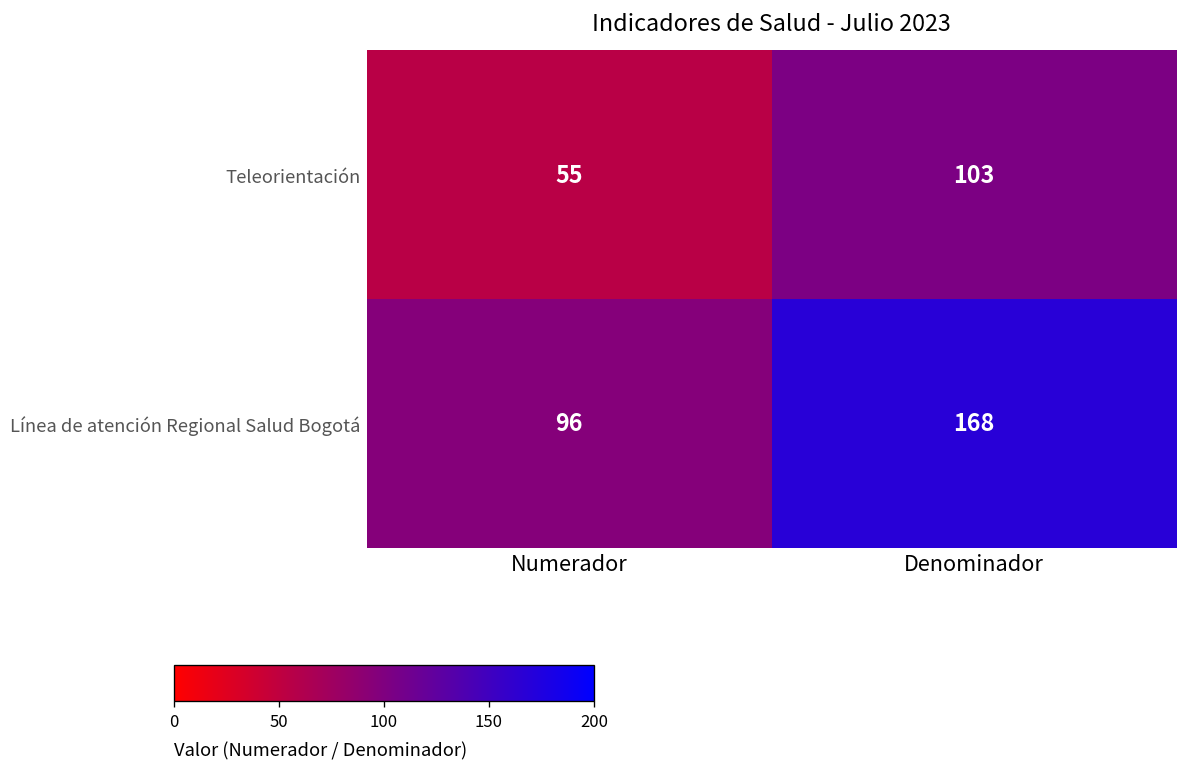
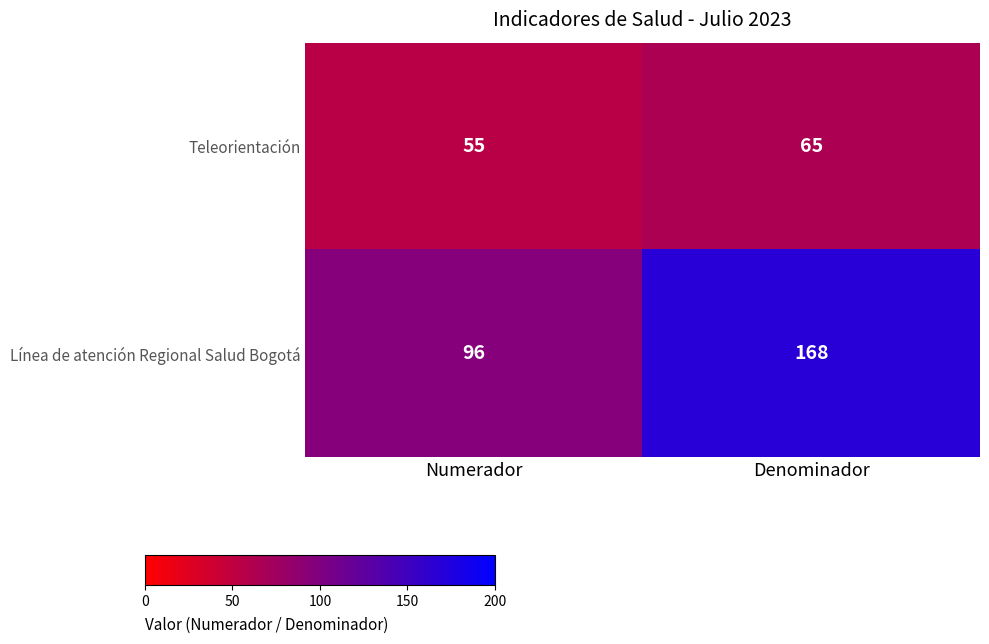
Teleorientación, Denominador: 103 -> 65
